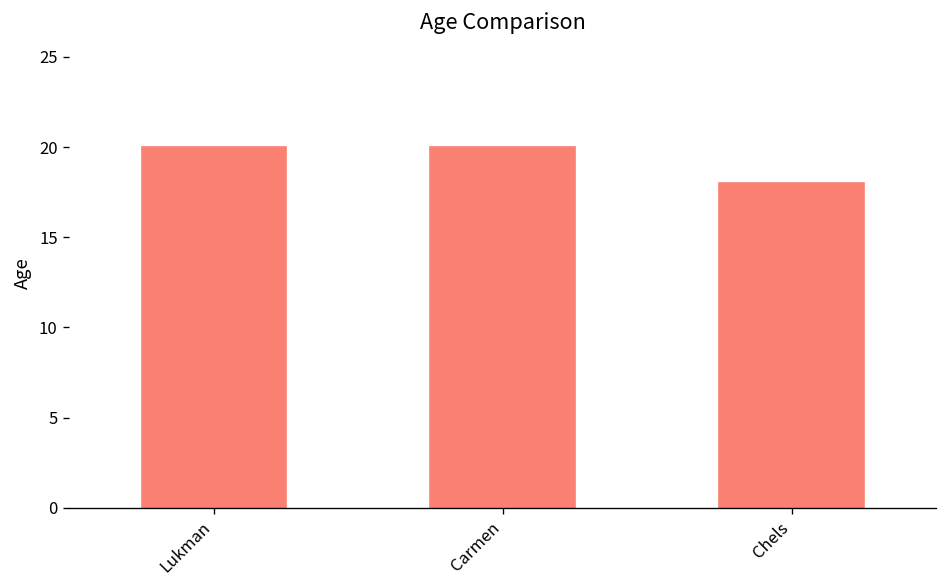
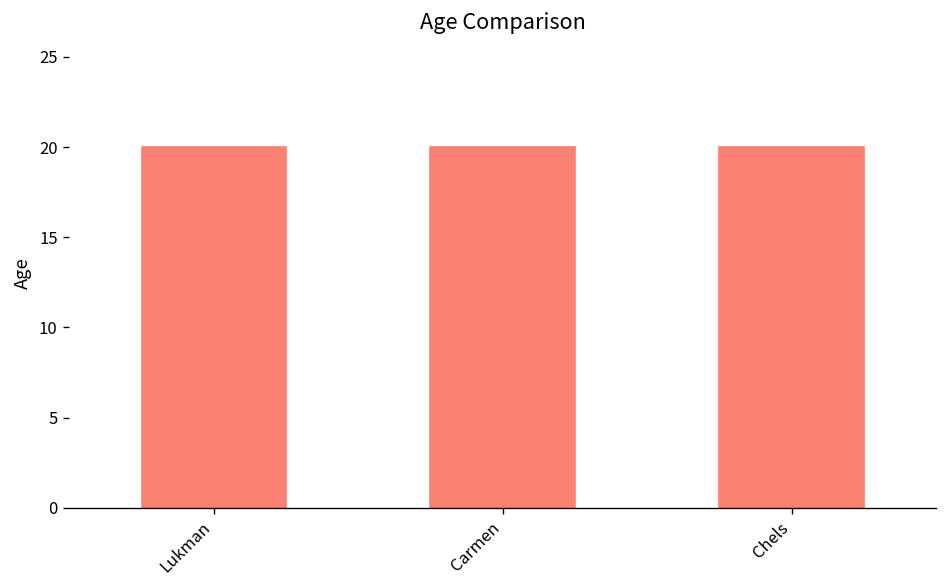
Chels: 18 -> 20
